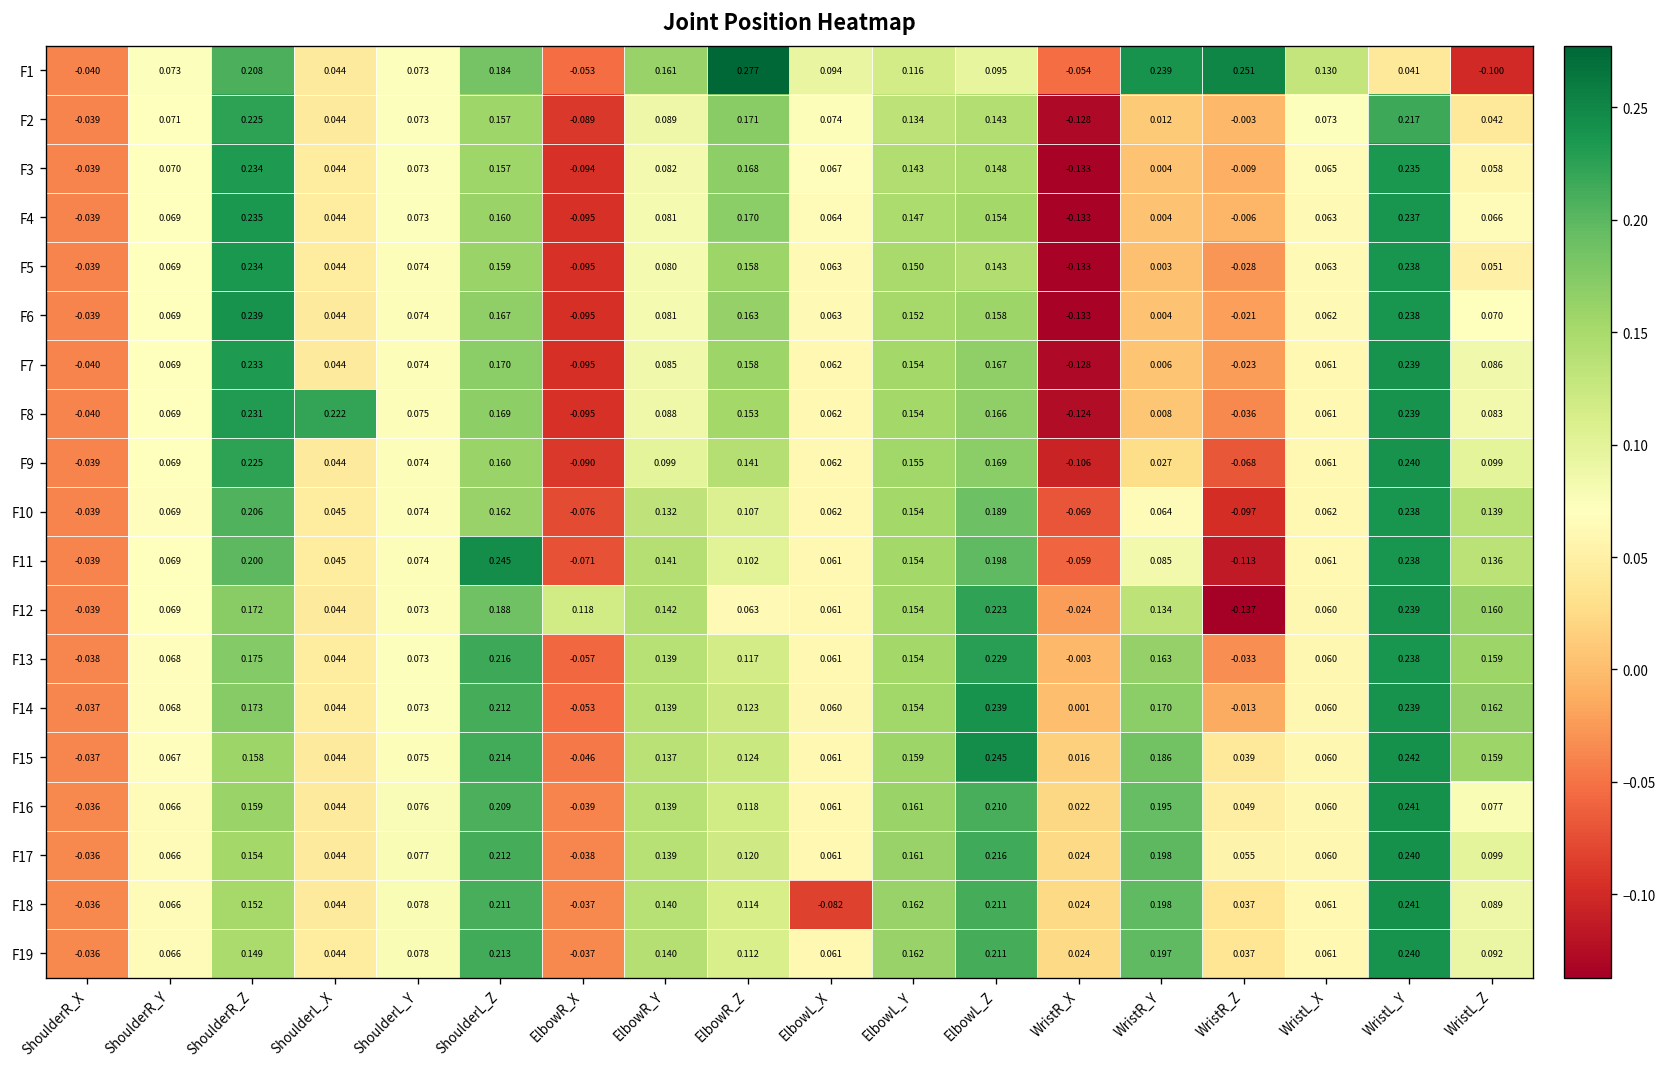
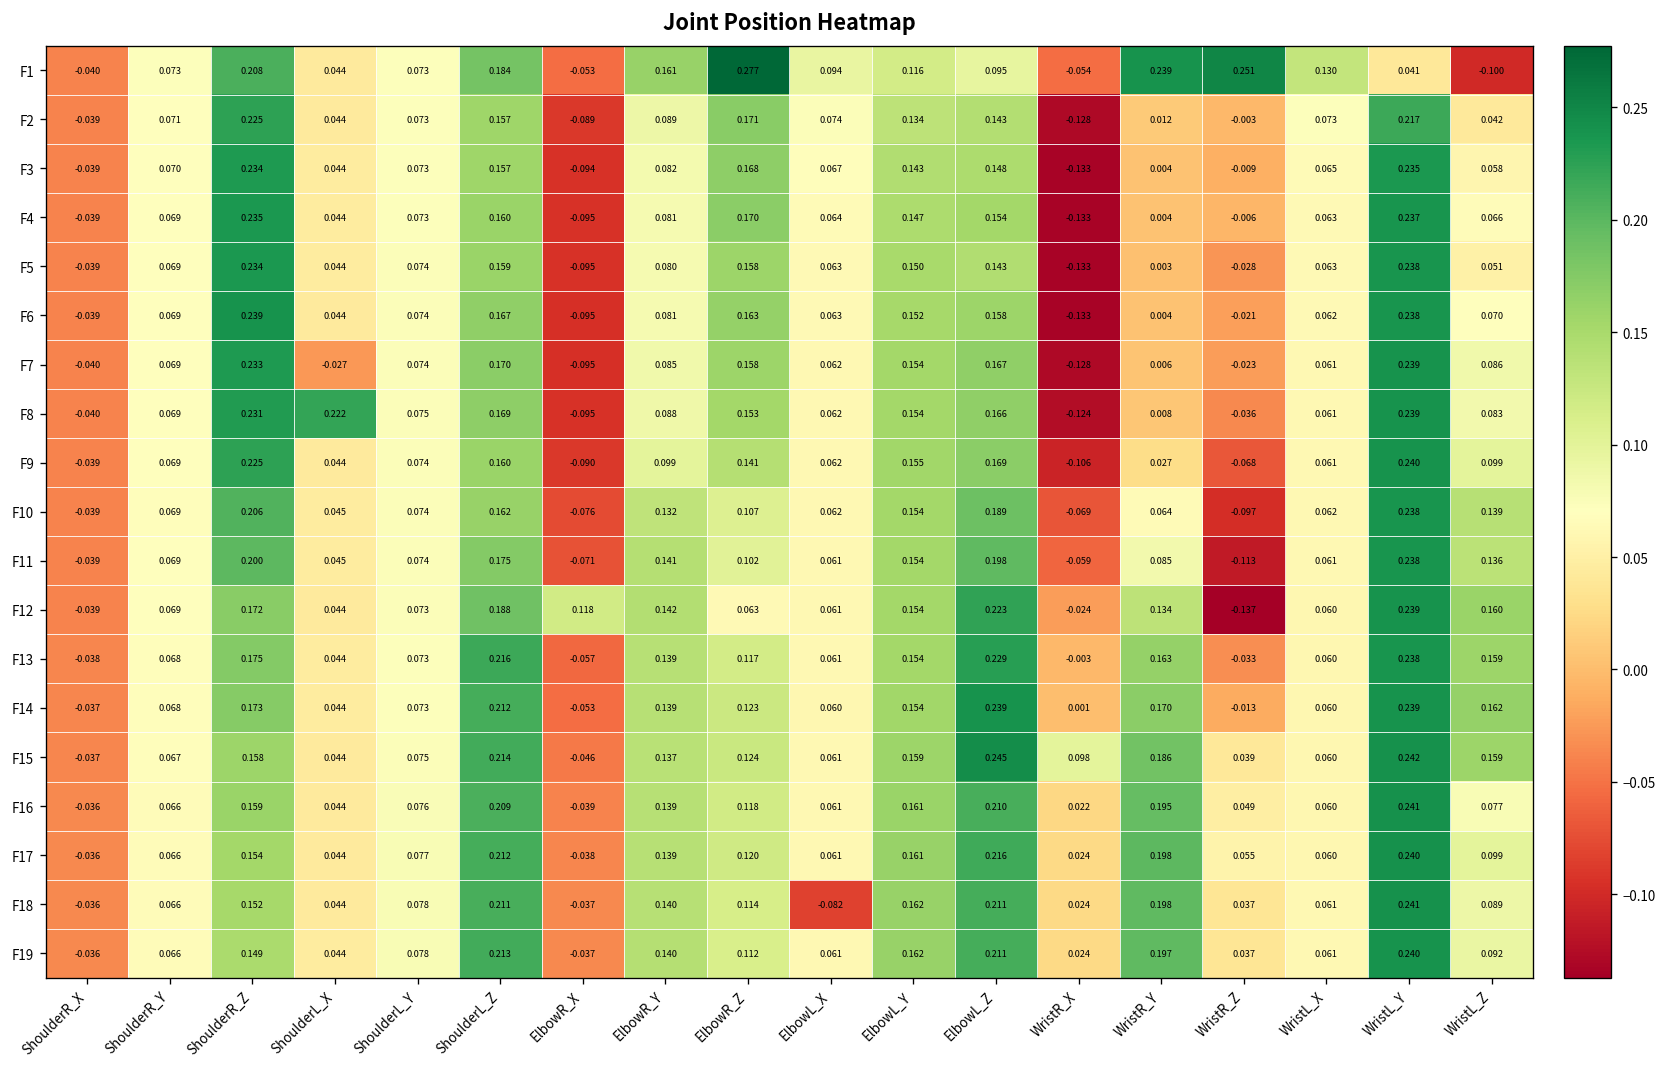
F7, ShoulderL_X: 0.044 -> -0.027
F11, ShoulderL_Z: 0.245 -> 0.175
F15, WristR_X: 0.016 -> 0.098
